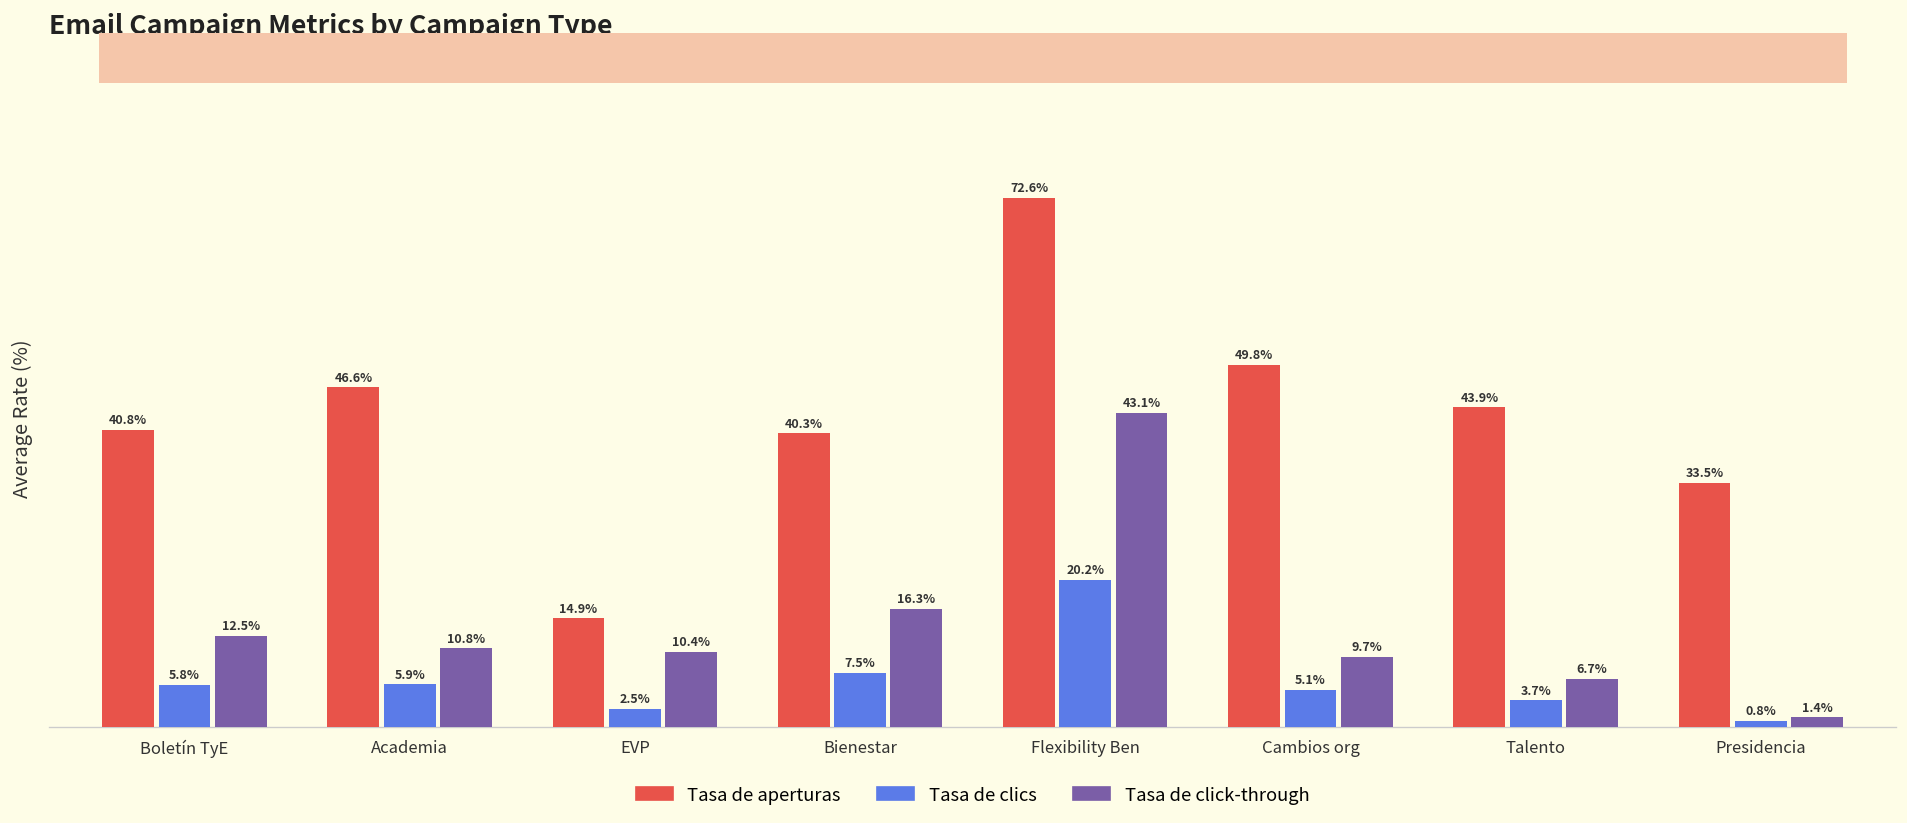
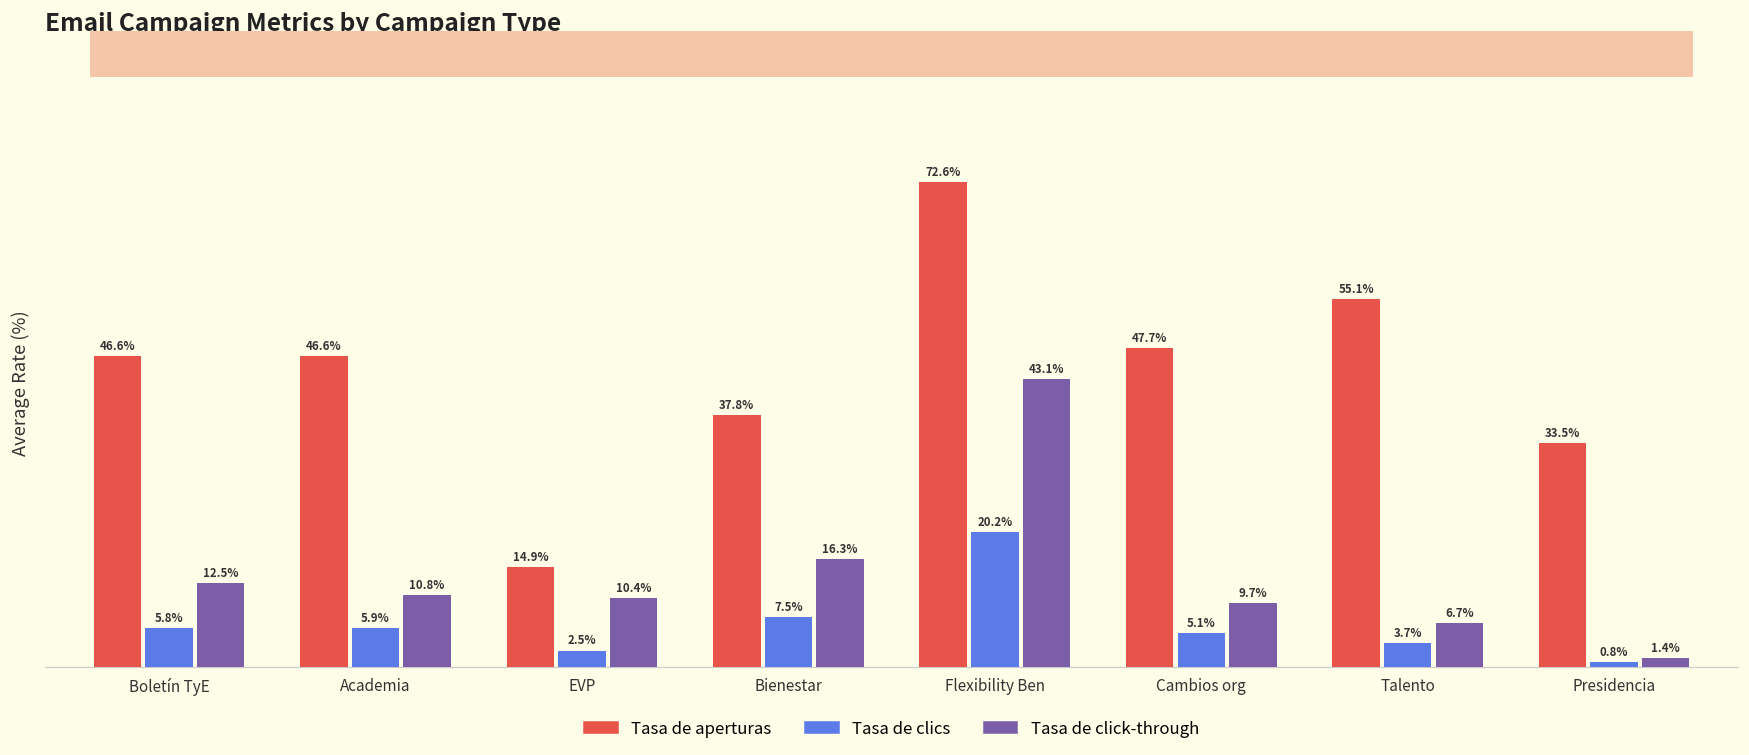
Tasa de aperturas, Boletín TyE: 40.8% -> 46.6%
Tasa de aperturas, Bienestar: 40.3% -> 37.8%
Tasa de aperturas, Cambios org: 49.8% -> 47.7%
Tasa de aperturas, Talento: 43.9% -> 55.1%
